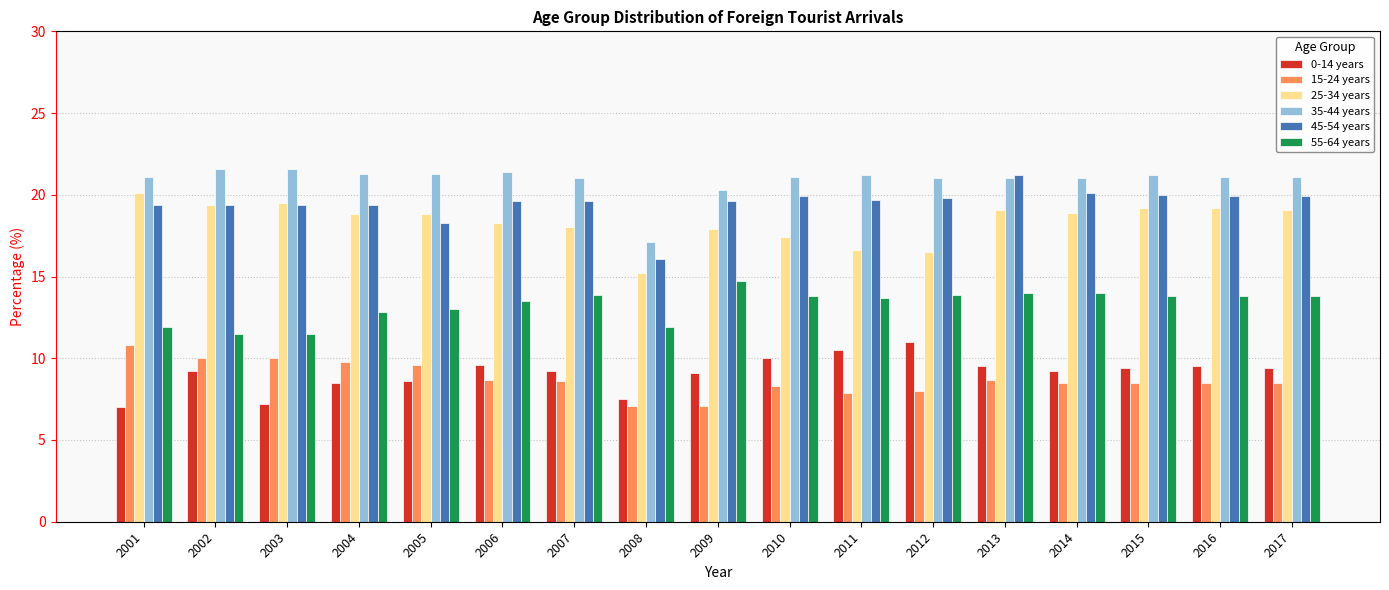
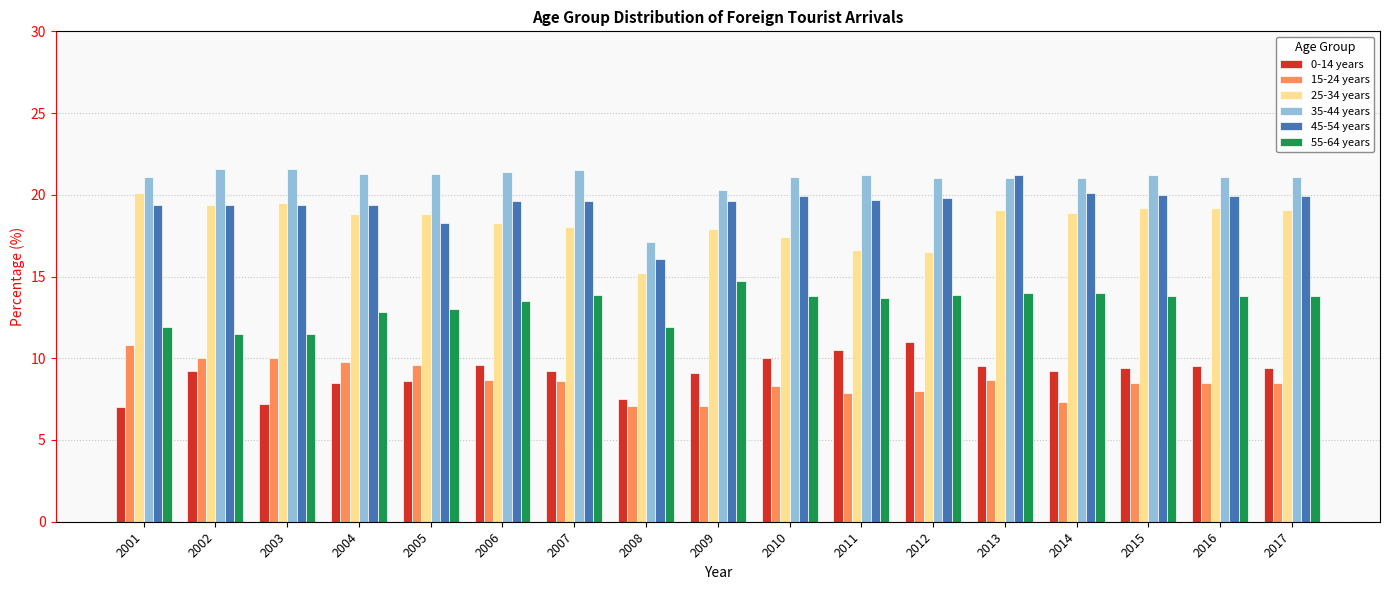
35-44 years, 2007: 21.0 -> 21.5
15-24 years, 2014: 8.5 -> 7.3
